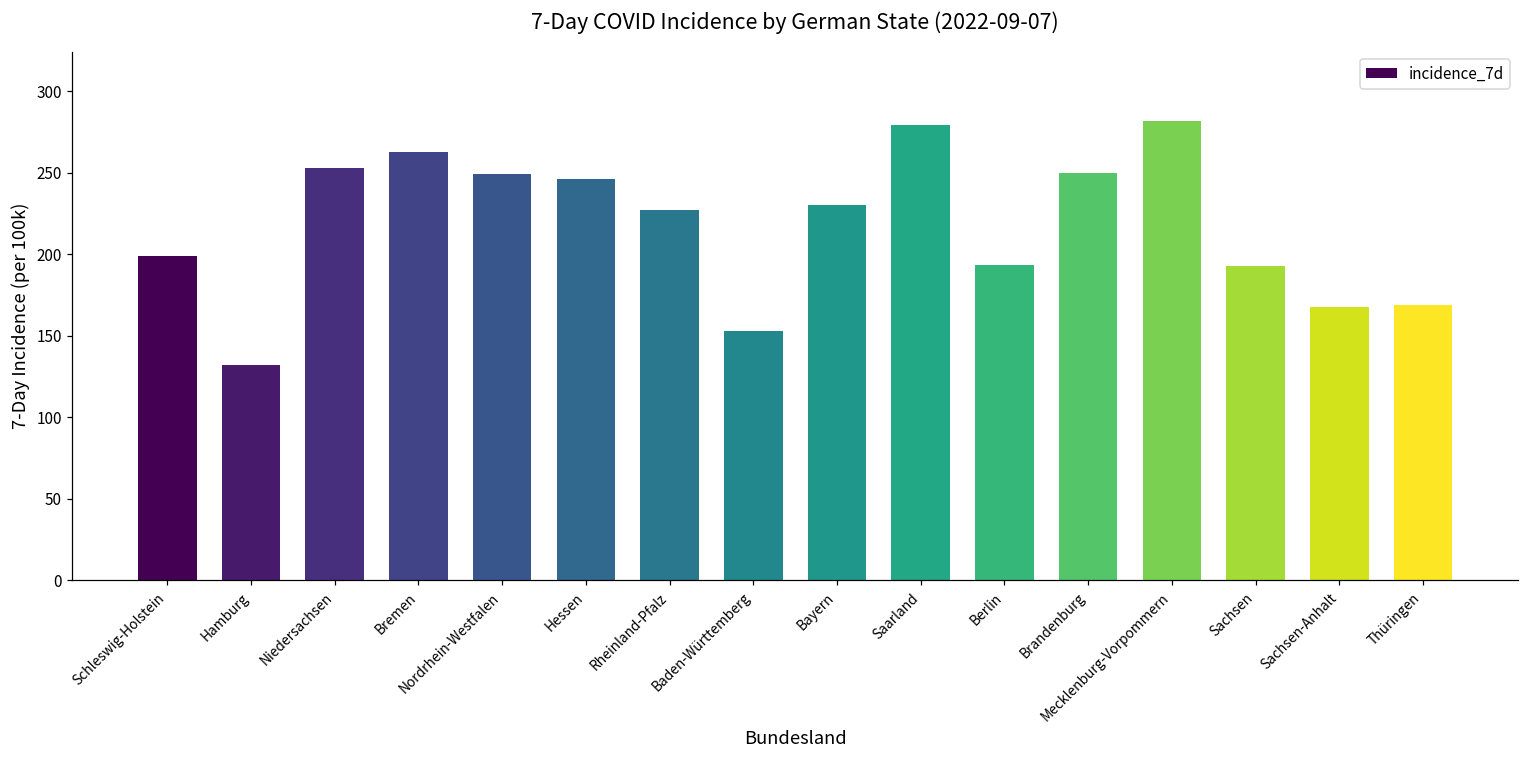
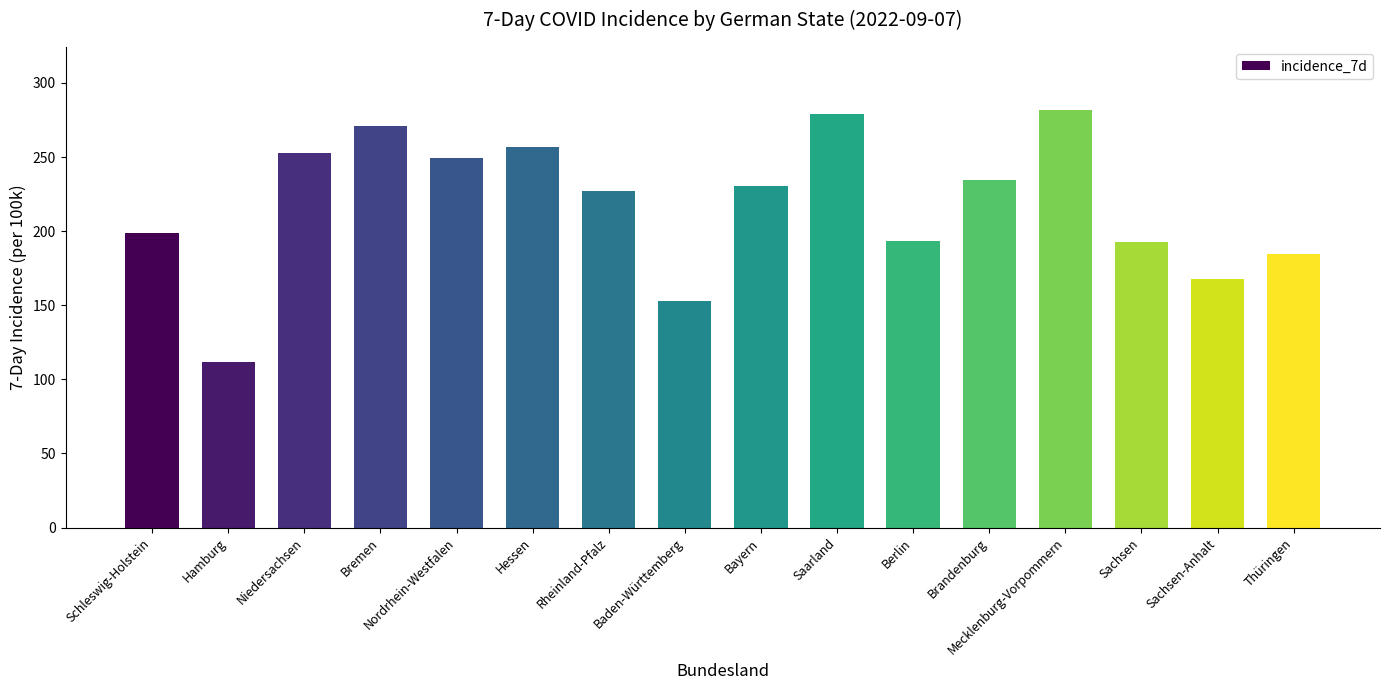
Hamburg: 132 -> 112
Bremen: 263 -> 271
Hessen: 246 -> 257
Brandenburg: 250 -> 234
Thüringen: 169 -> 184
